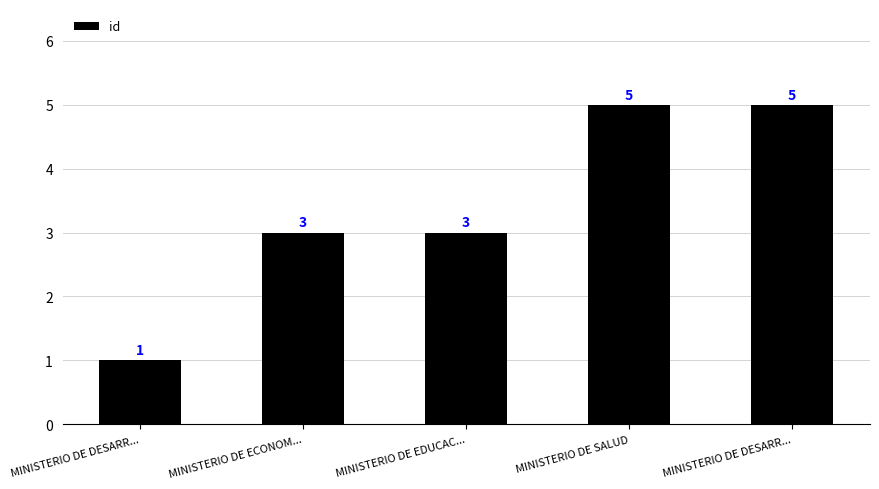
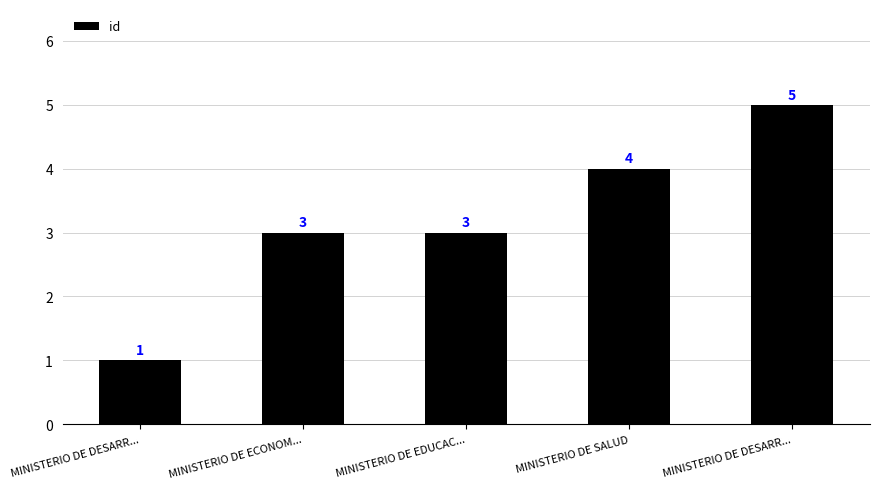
MINISTERIO DE SALUD: 5 -> 4
